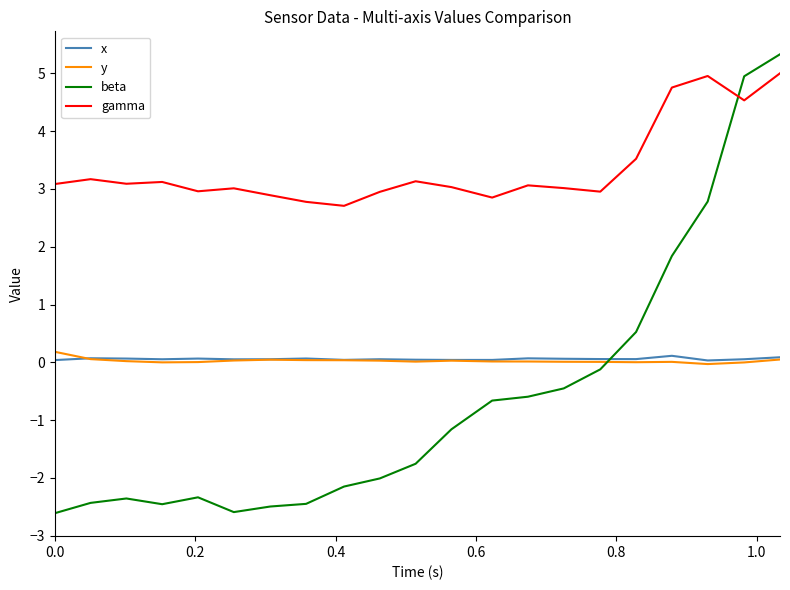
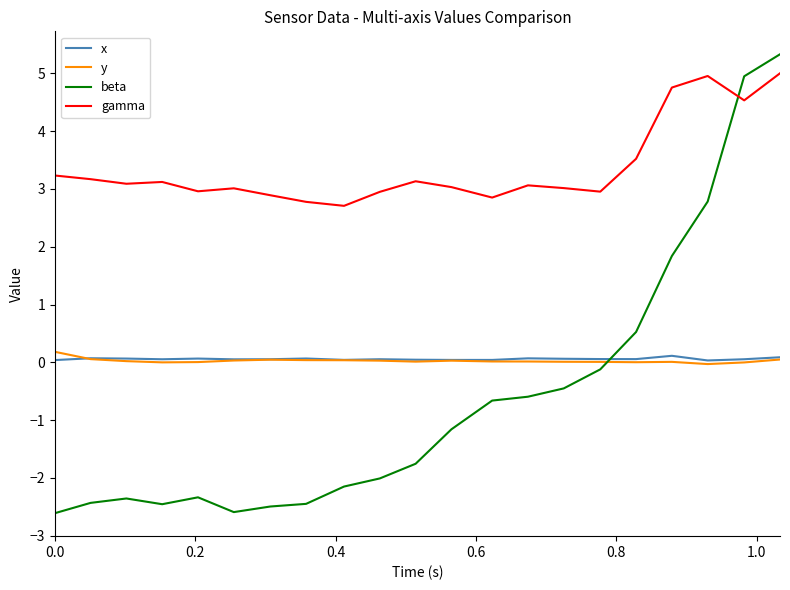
gamma, 0.0: 3.1 -> 3.2
